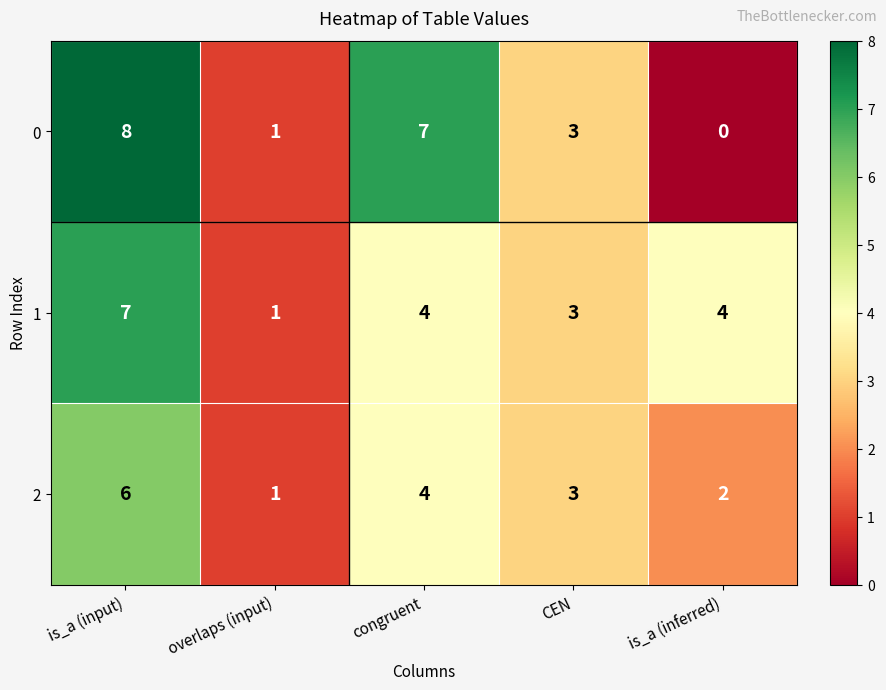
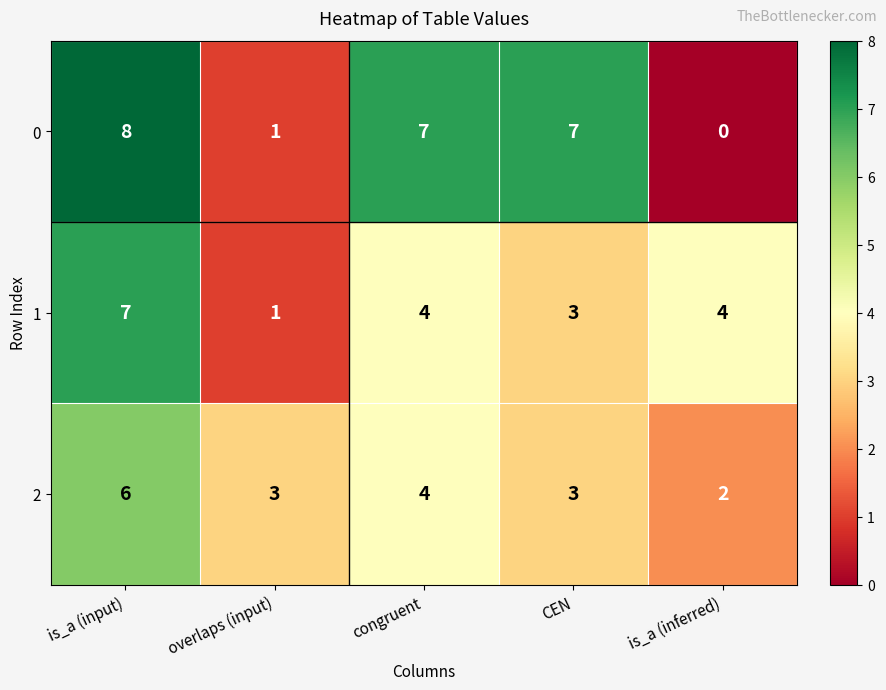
0, CEN: 3 -> 7
2, overlaps (input): 1 -> 3
